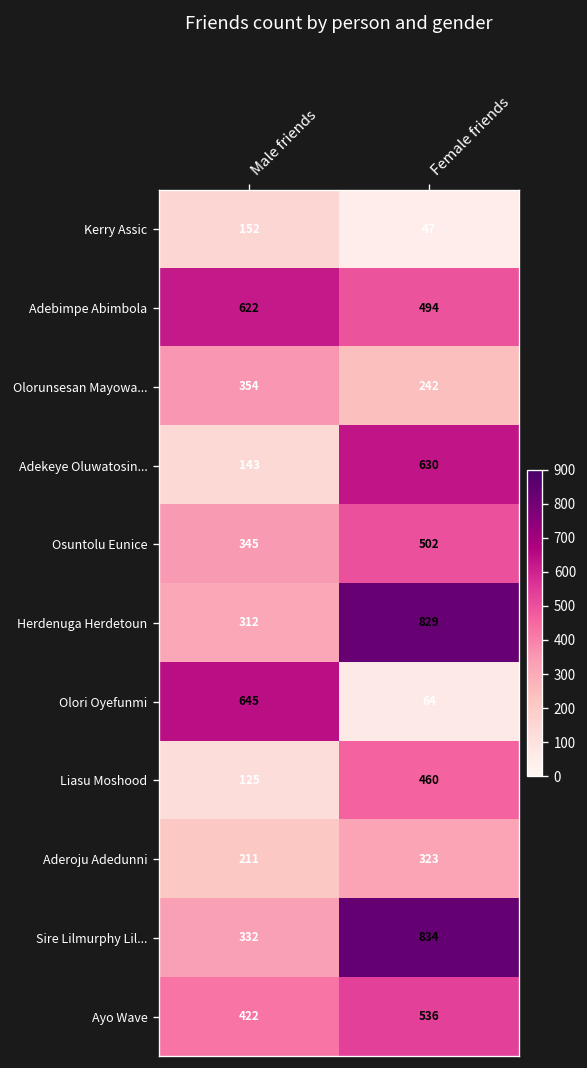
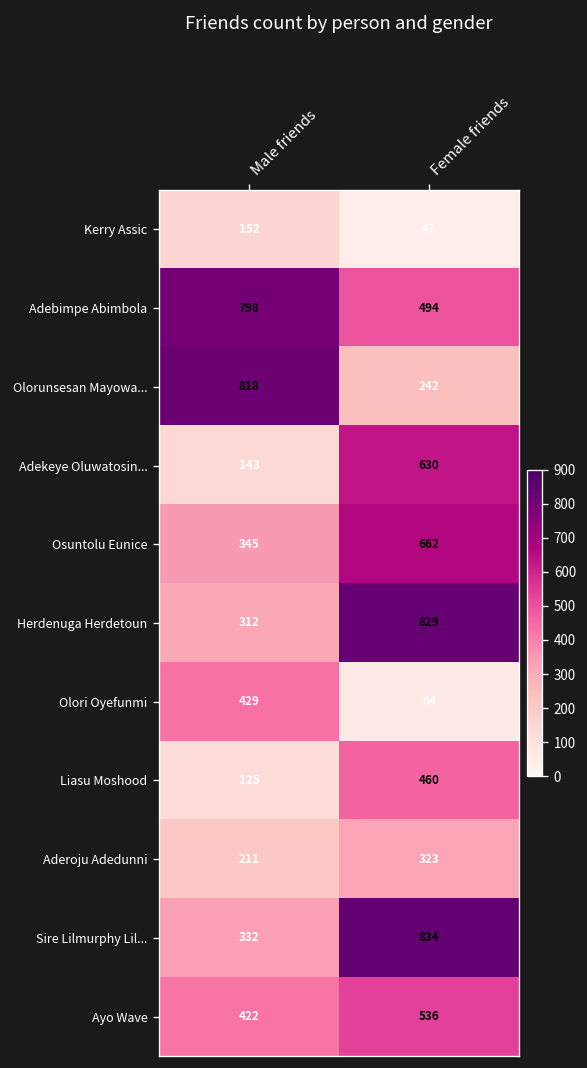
Adebimpe Abimbola, Male friends: 622 -> 798
Olorunsesan Mayowa..., Male friends: 354 -> 818
Osuntolu Eunice, Female friends: 502 -> 662
Olori Oyefunmi, Male friends: 645 -> 429
